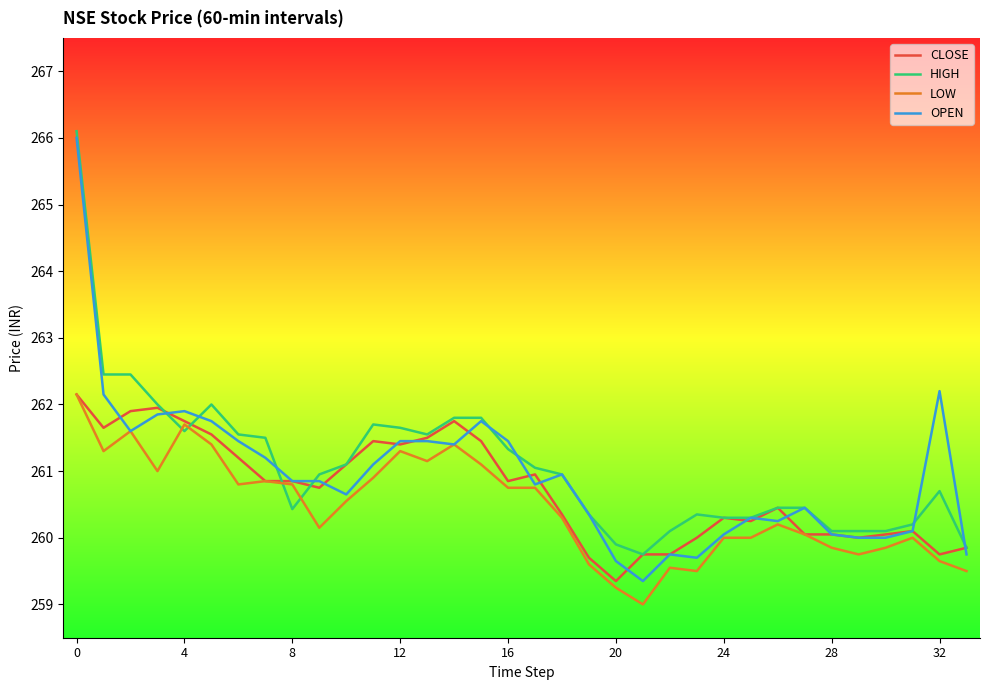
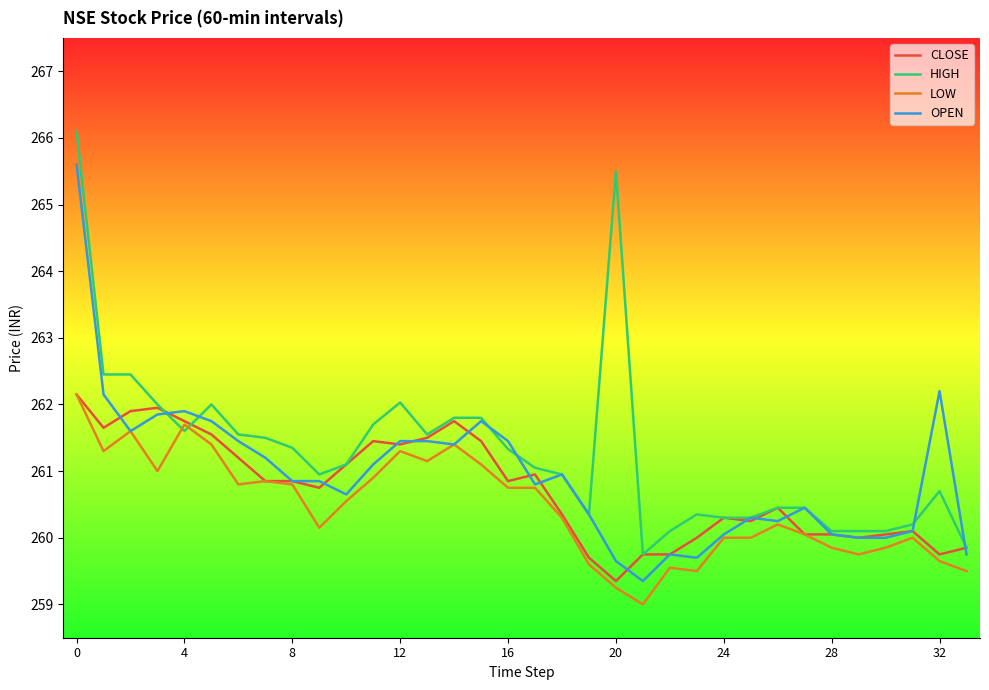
OPEN, 0: 266.0 -> 265.6
HIGH, 8: 260.4 -> 261.4
HIGH, 12: 261.7 -> 262.0
HIGH, 20: 259.9 -> 265.5
